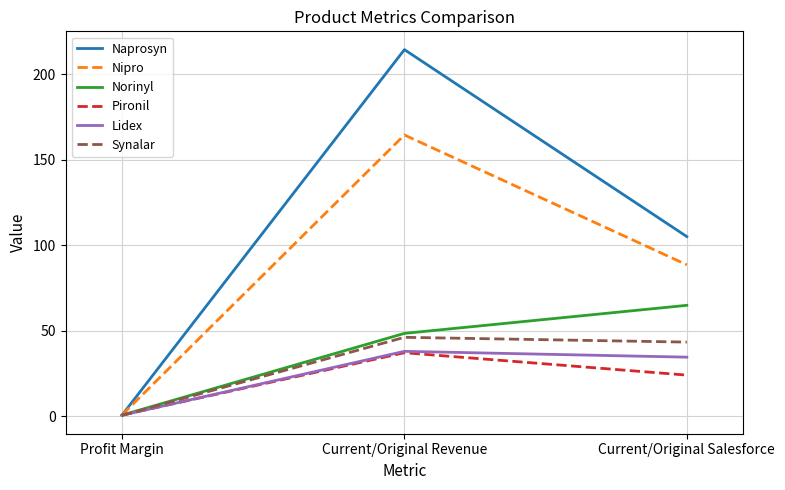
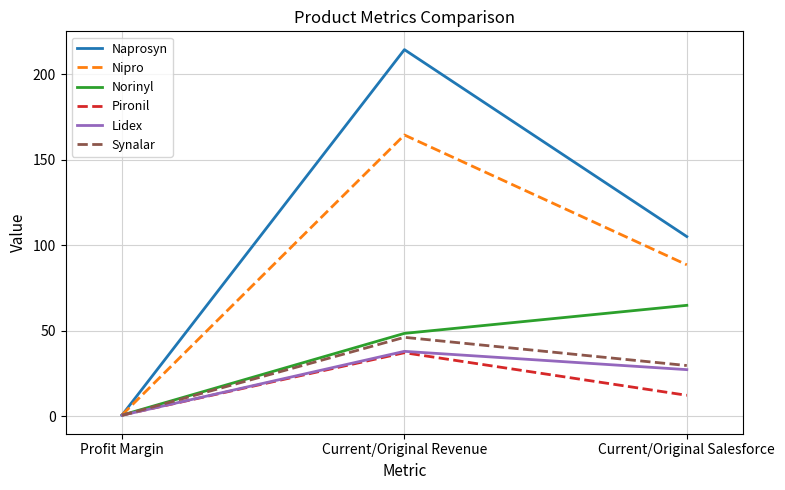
Pironil, Current/Original Salesforce: 24 -> 12
Lidex, Current/Original Salesforce: 35 -> 27
Synalar, Current/Original Salesforce: 43 -> 30
